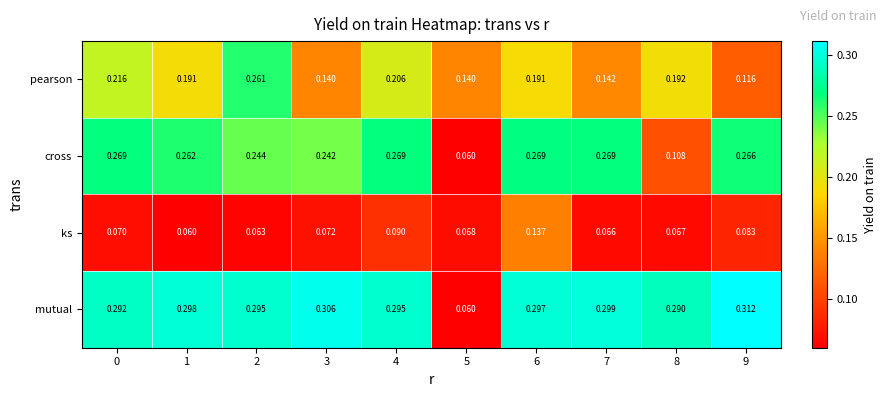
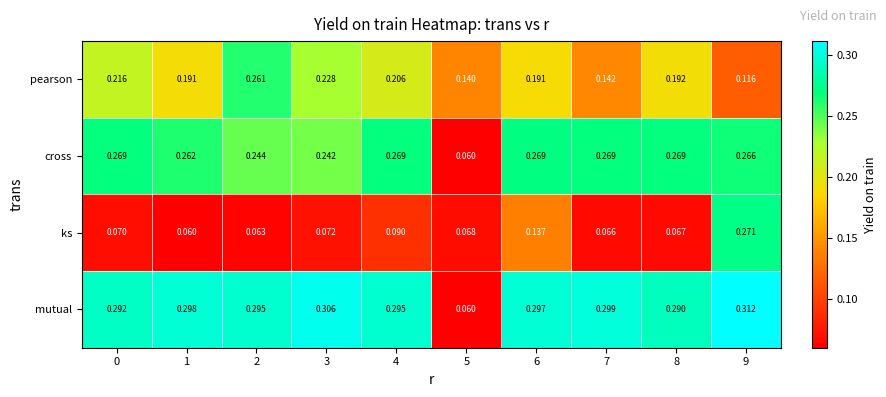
pearson, 3: 0.140 -> 0.228
cross, 8: 0.108 -> 0.269
ks, 9: 0.083 -> 0.271
